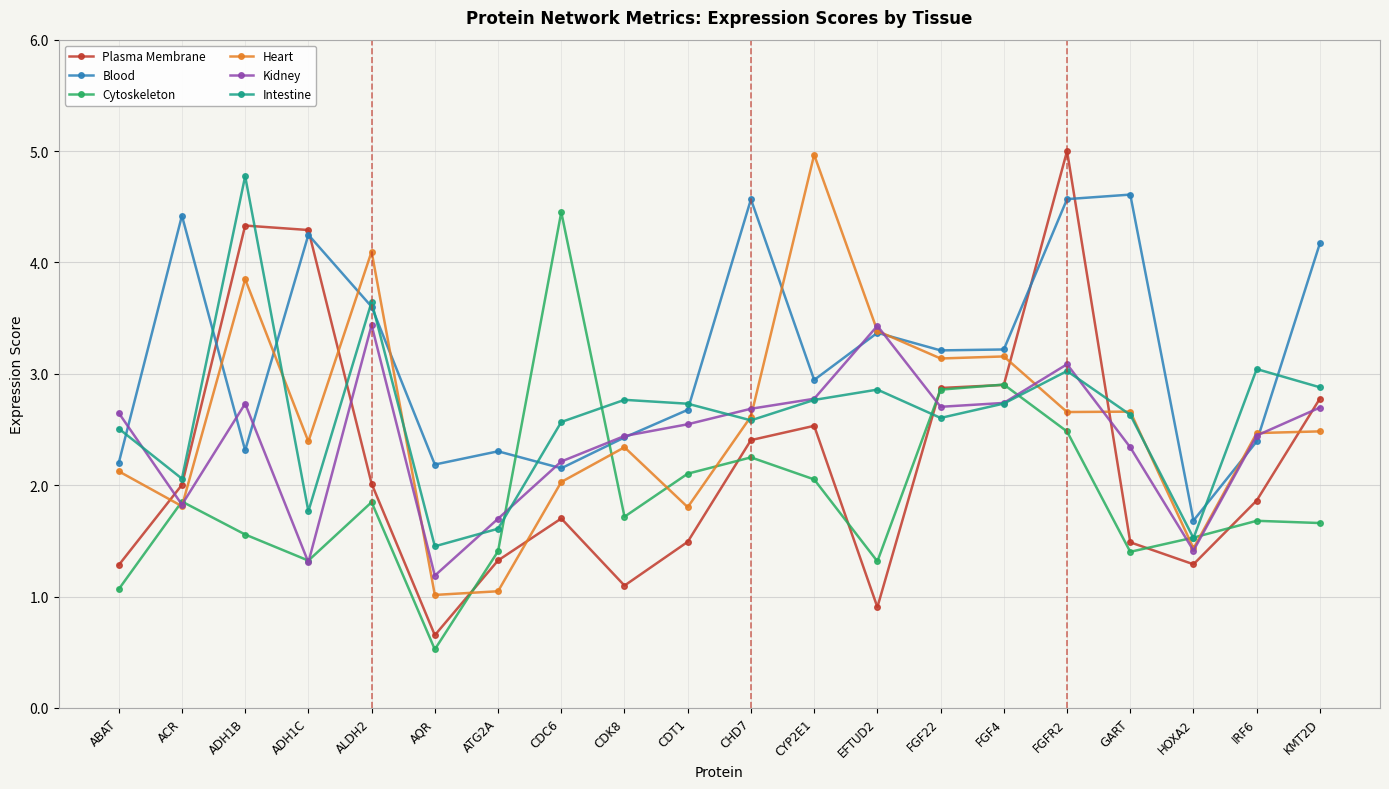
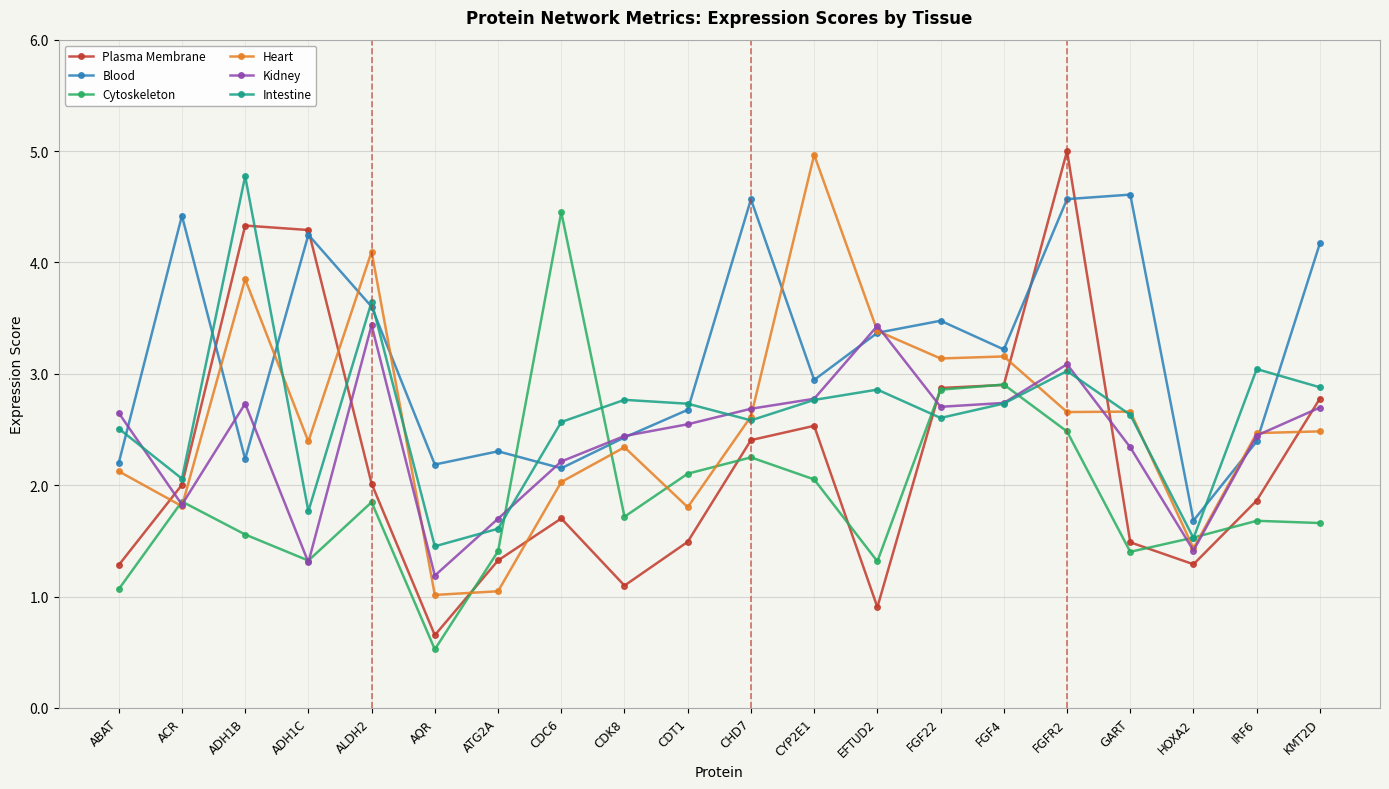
Blood, ADH1B: 2.31 -> 2.23
Blood, FGF22: 3.21 -> 3.48
